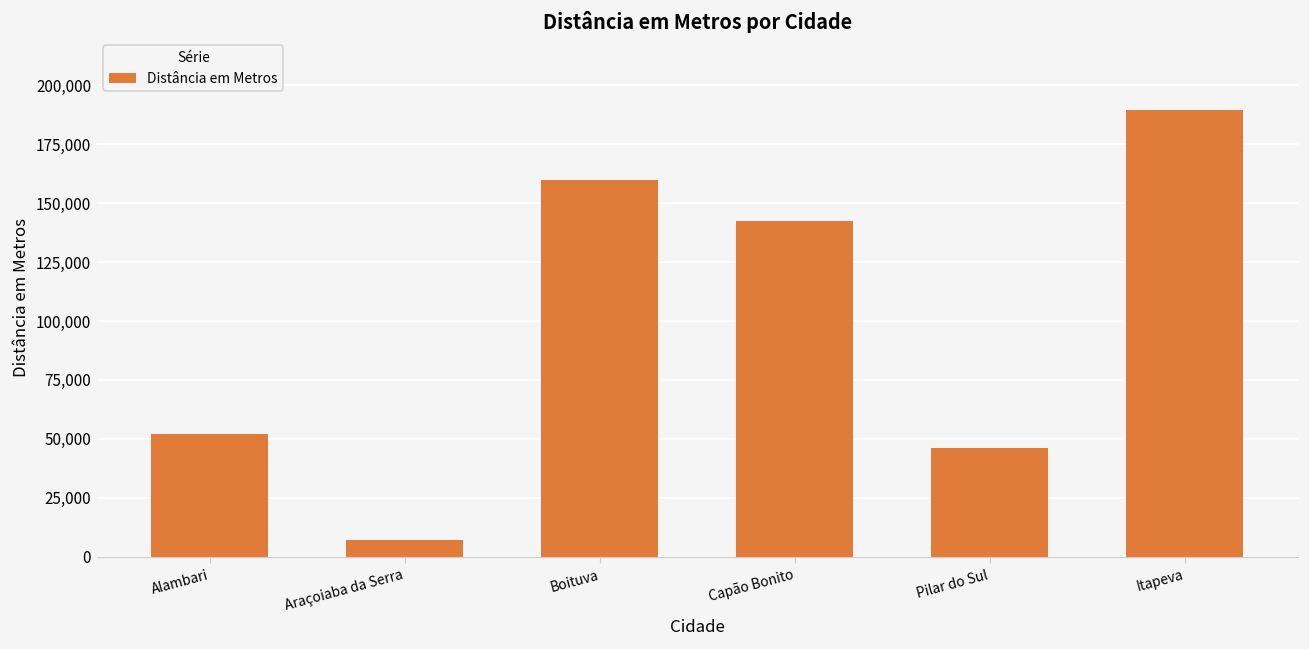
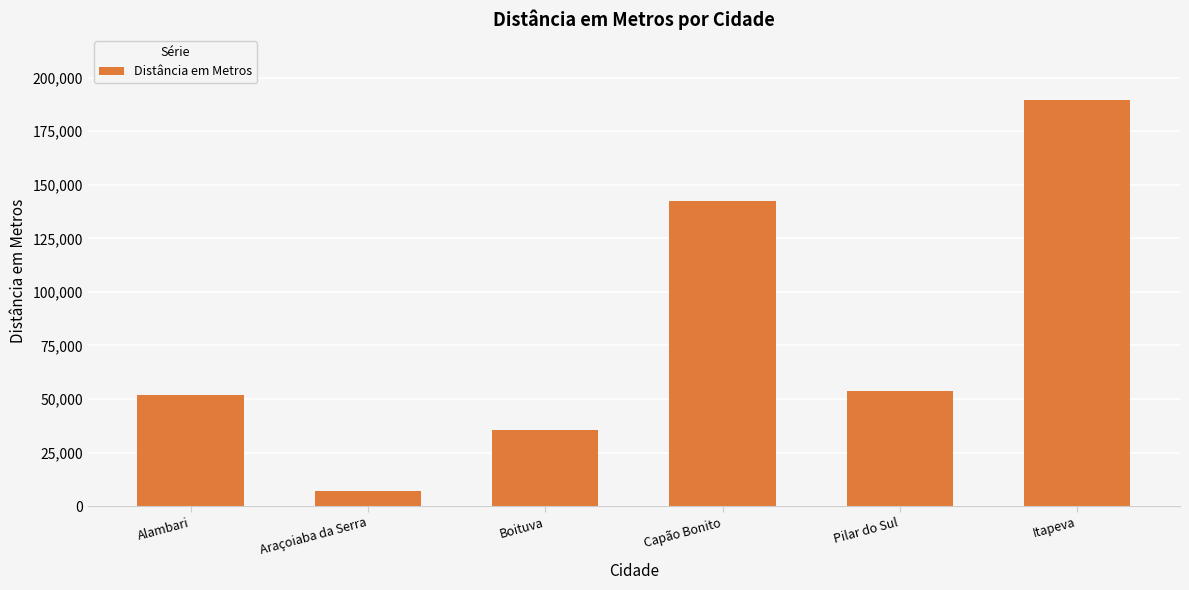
Boituva: 160,000 -> 36,000
Pilar do Sul: 46,000 -> 54,000
